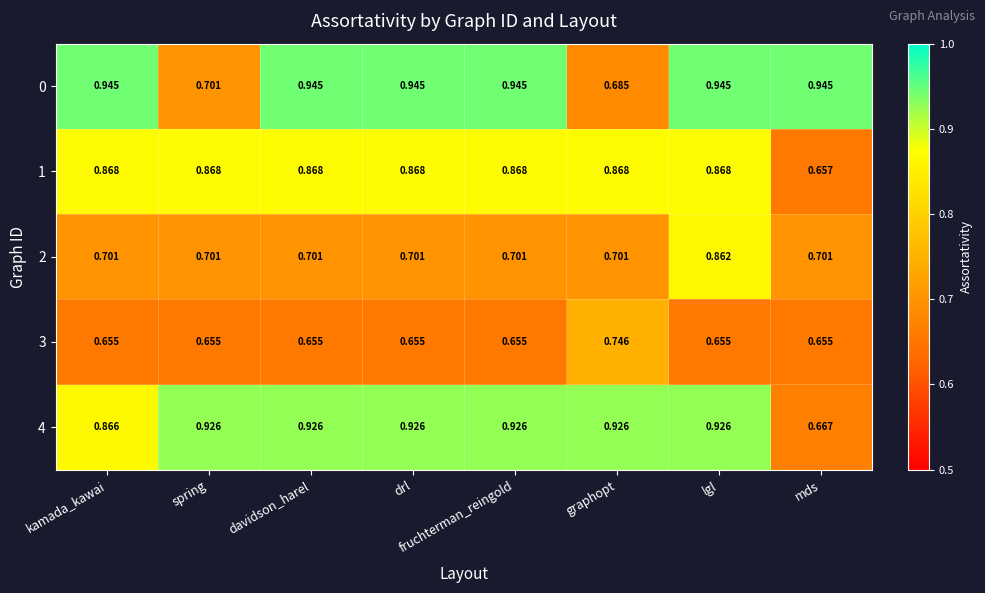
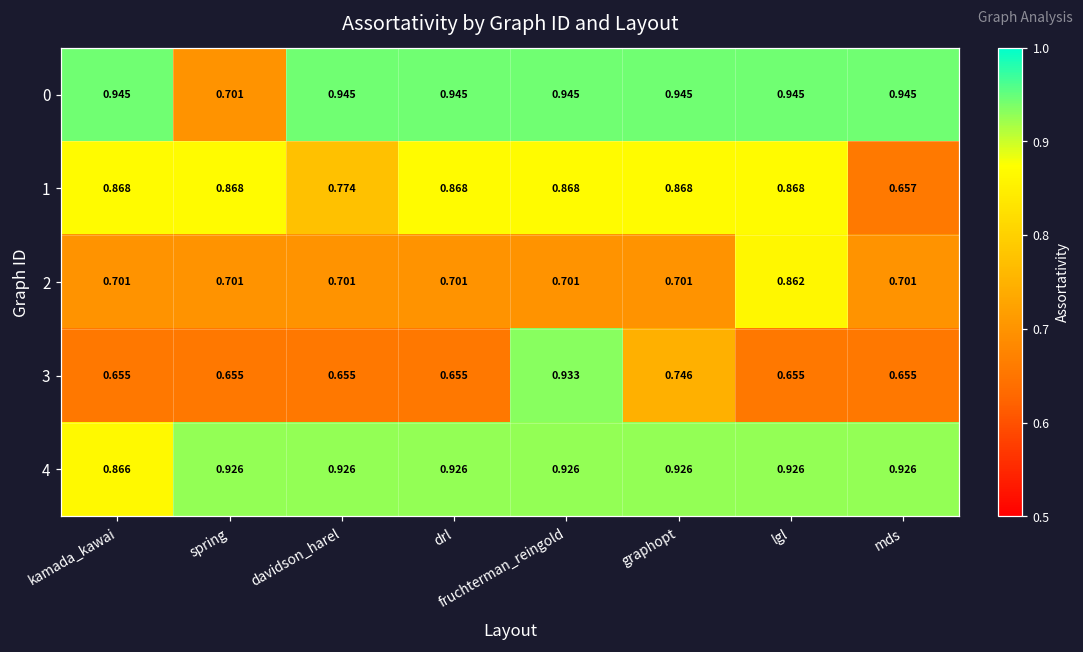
0, graphopt: 0.685 -> 0.945
1, davidson_harel: 0.868 -> 0.774
3, fruchterman_reingold: 0.655 -> 0.933
4, mds: 0.667 -> 0.926
